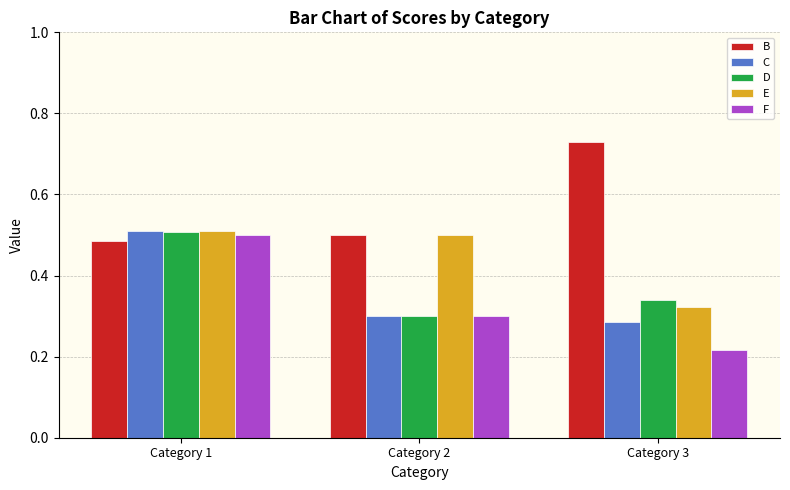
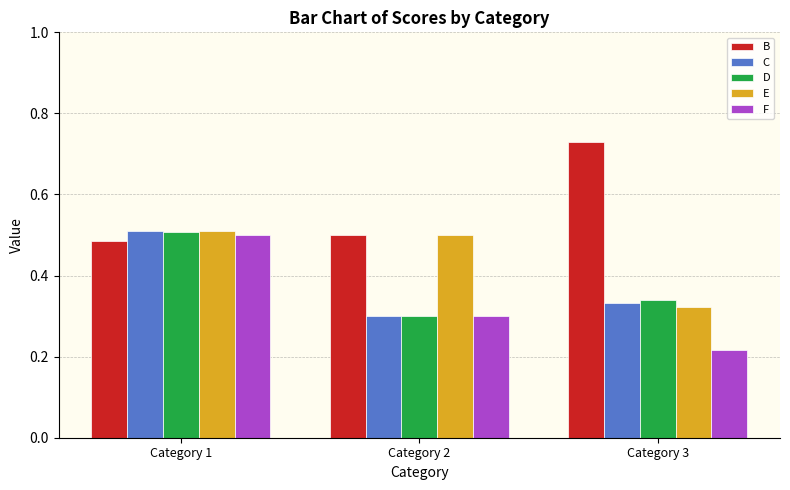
C, Category 3: 0.28 -> 0.33
